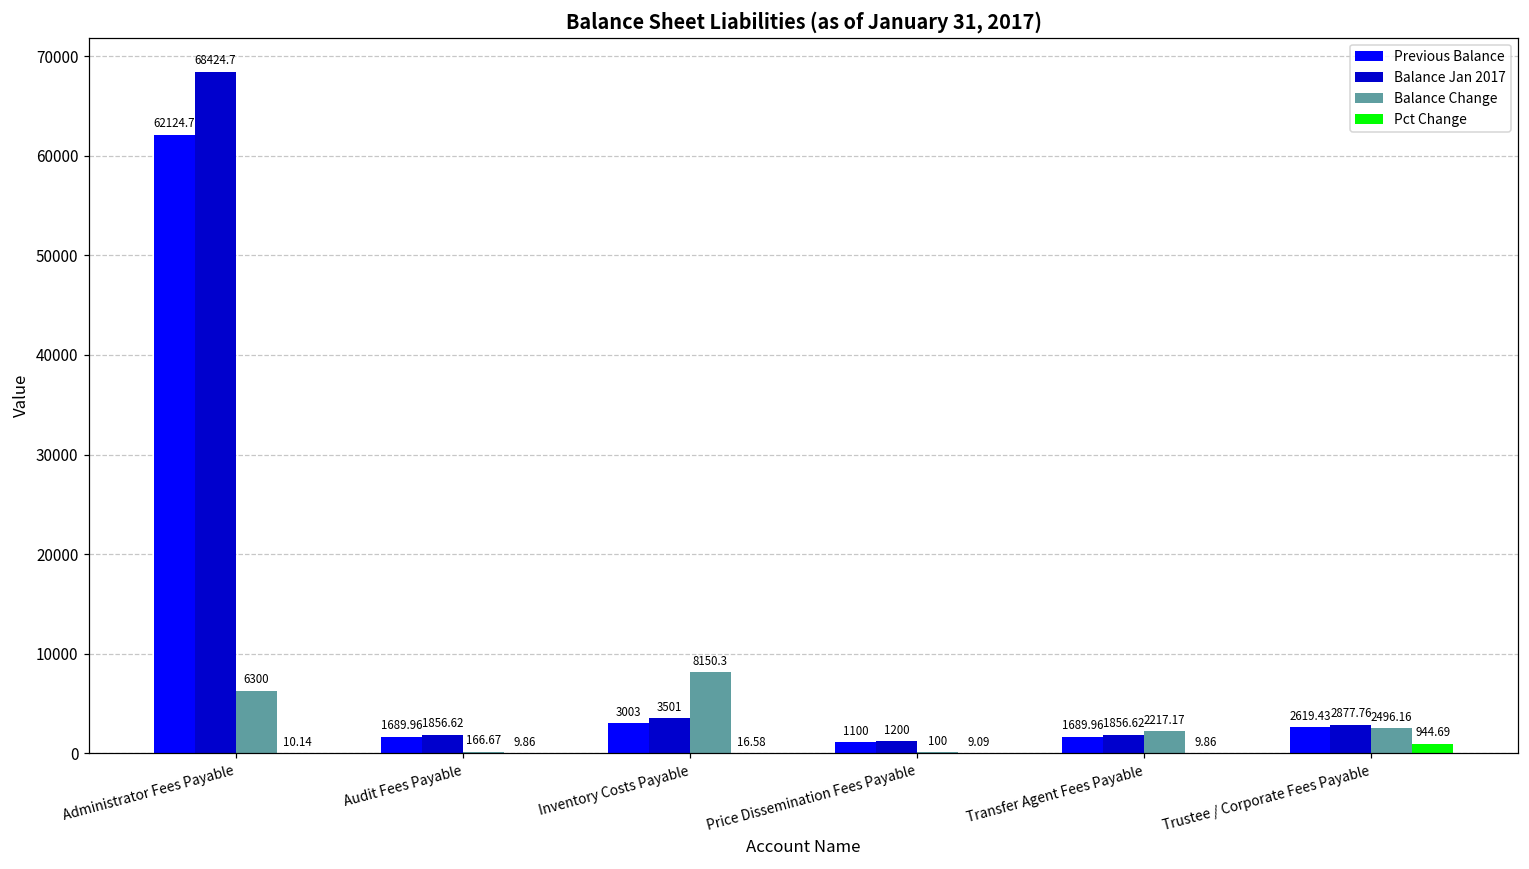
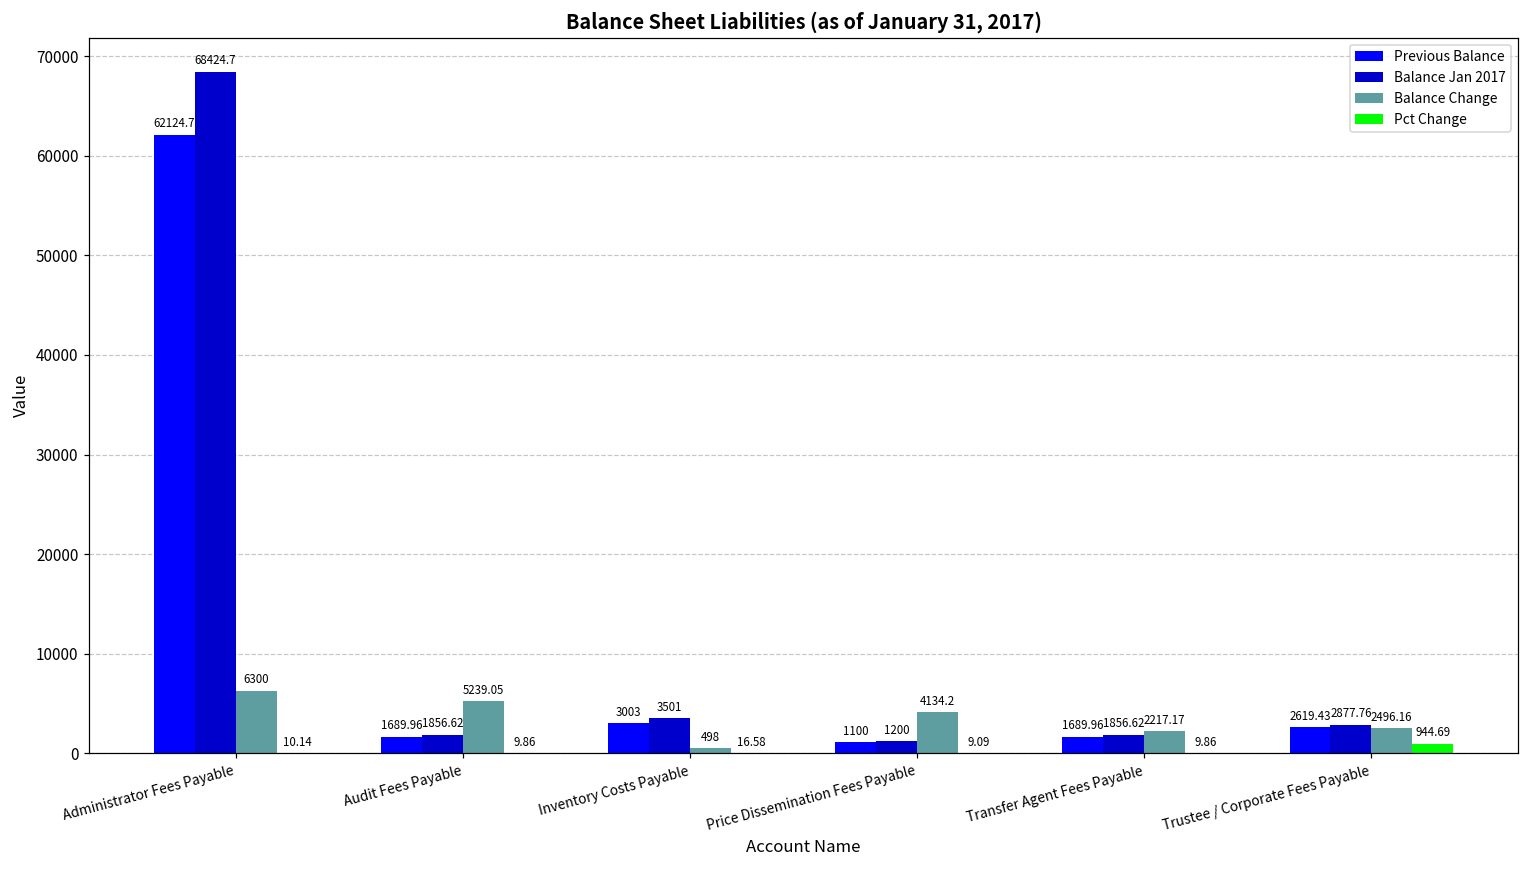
Balance Change, Audit Fees Payable: 166.67 -> 5239.05
Balance Change, Inventory Costs Payable: 8150.3 -> 498
Balance Change, Price Dissemination Fees Payable: 100 -> 4134.2
